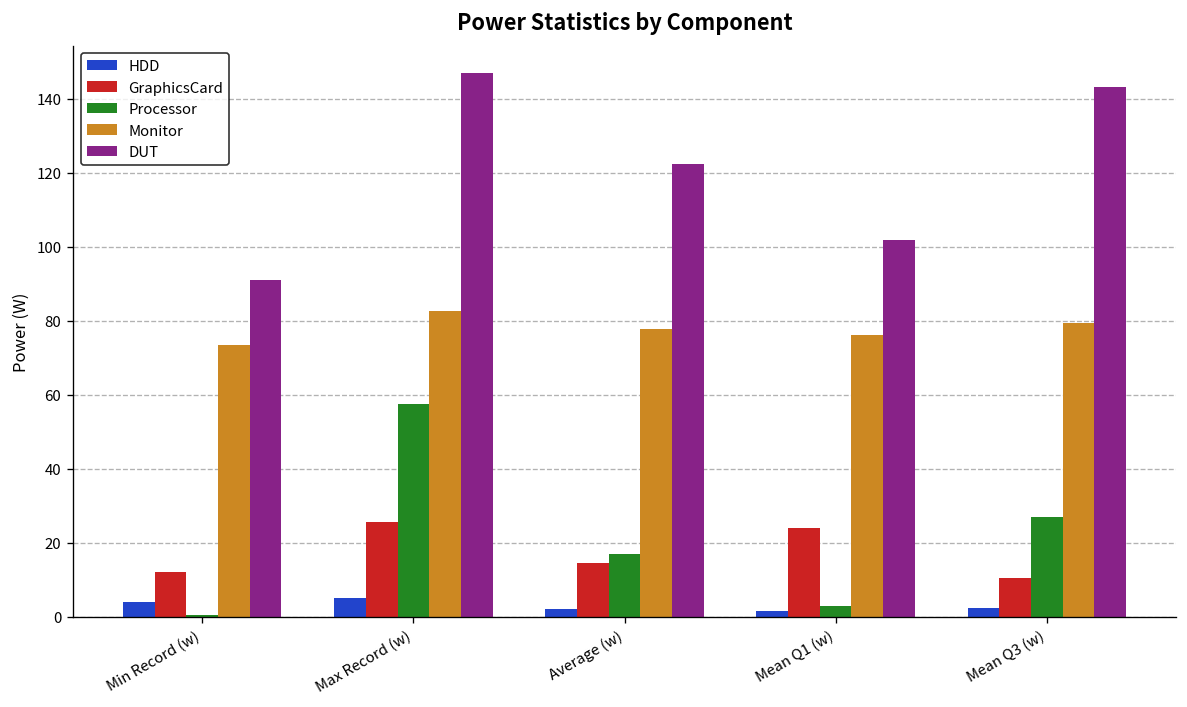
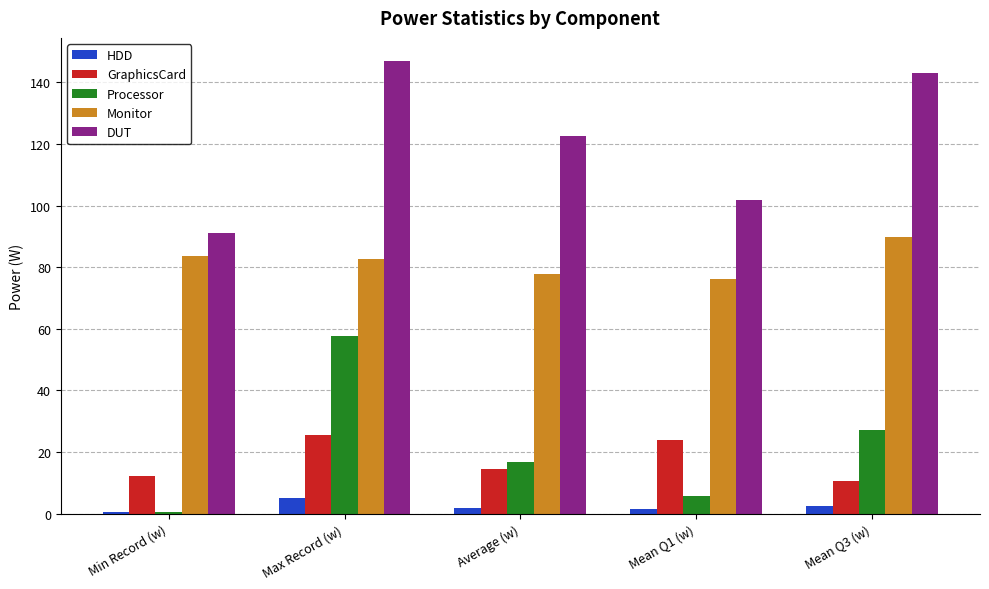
HDD, Min Record (w): 4 -> 0
Monitor, Min Record (w): 74 -> 84
Processor, Mean Q1 (w): 3 -> 6
Monitor, Mean Q3 (w): 79 -> 90
